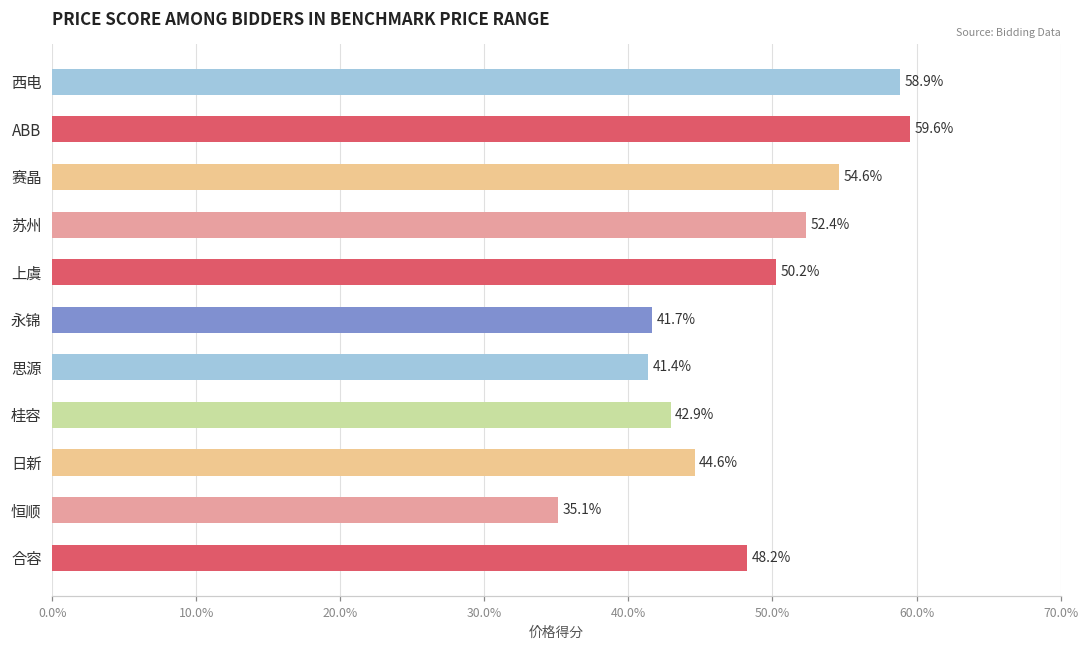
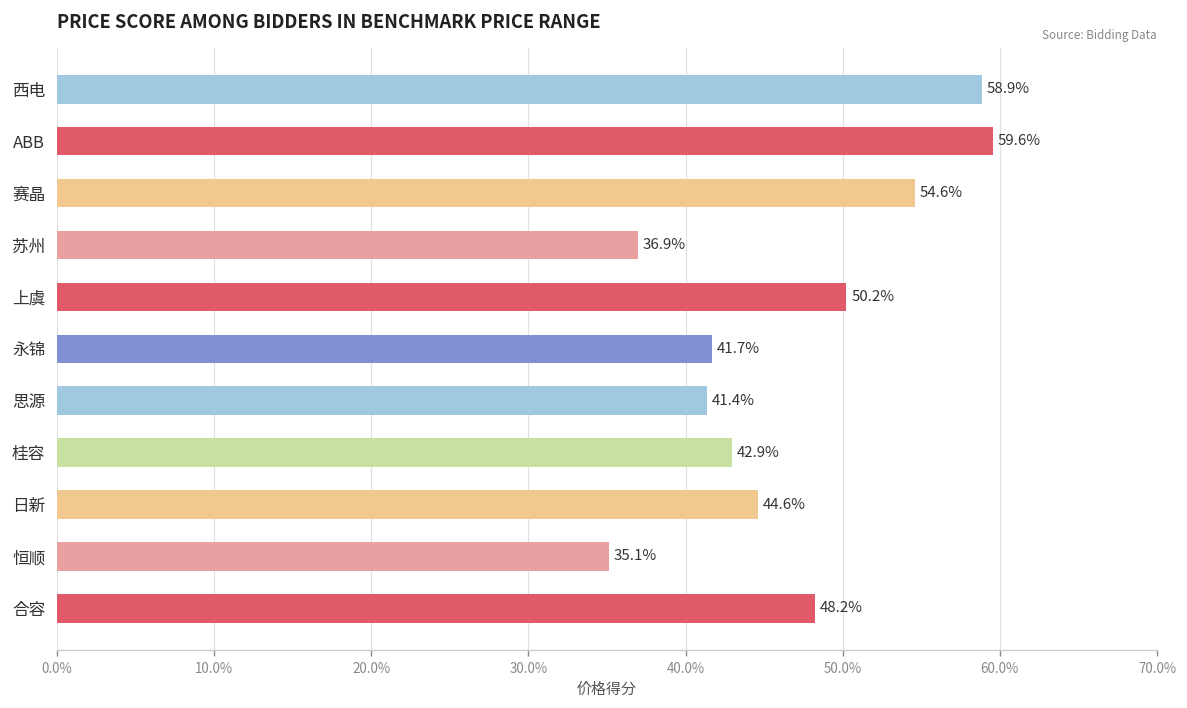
苏州: 52.4% -> 36.9%
